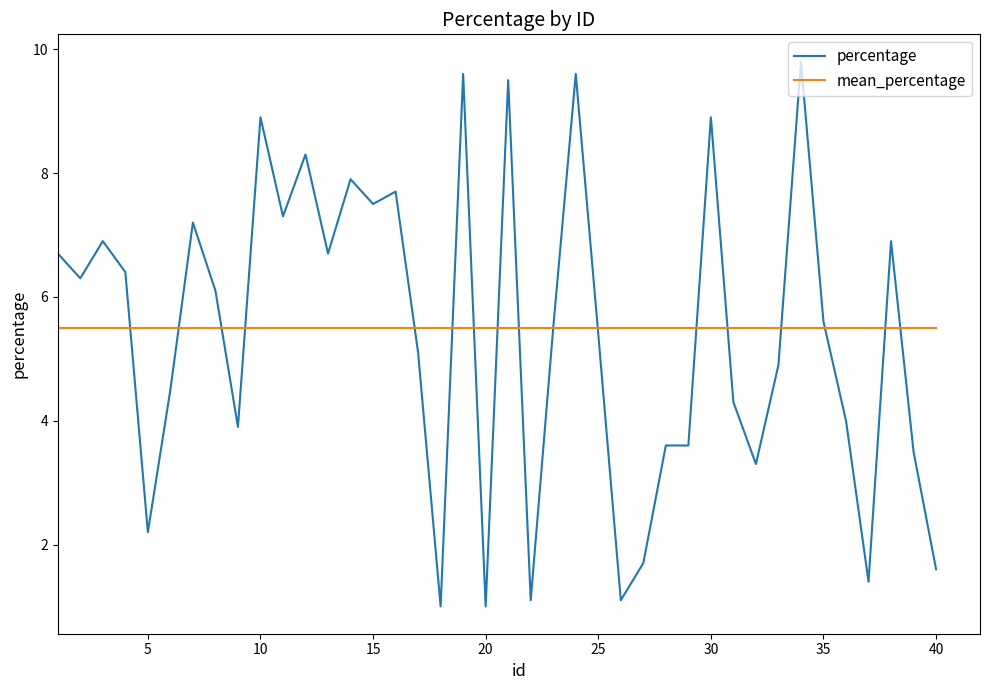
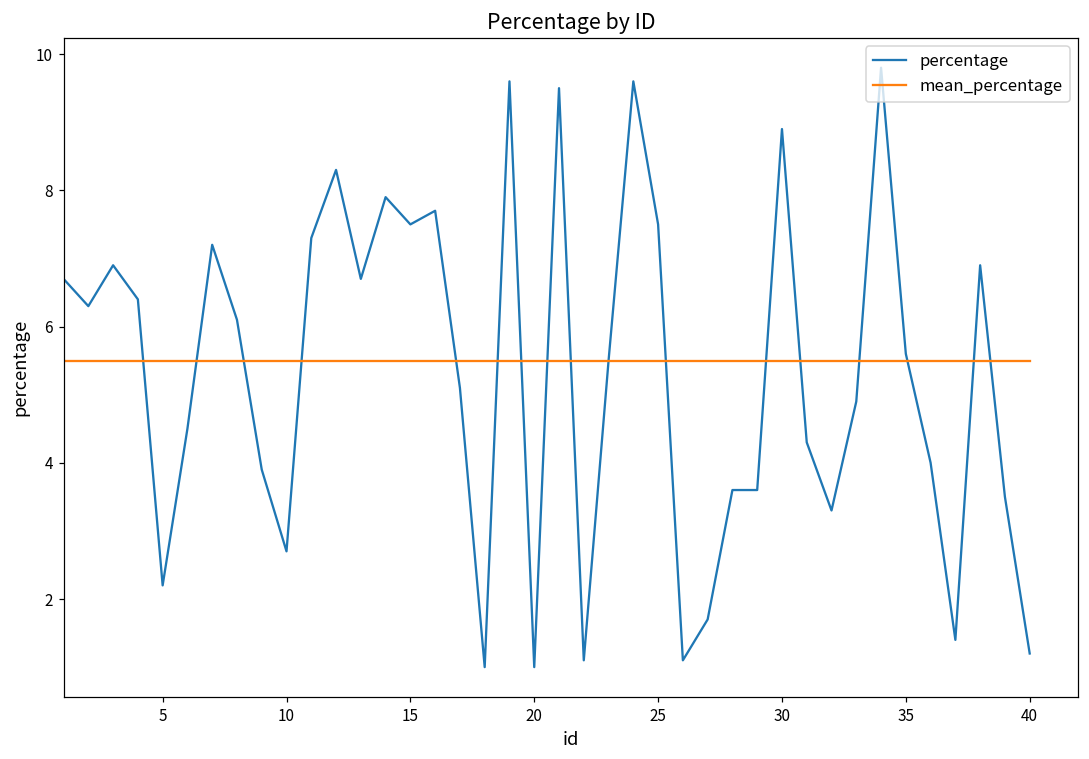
percentage, 10: 8.9 -> 2.7
percentage, 25: 5.4 -> 7.5
percentage, 40: 1.6 -> 1.2
